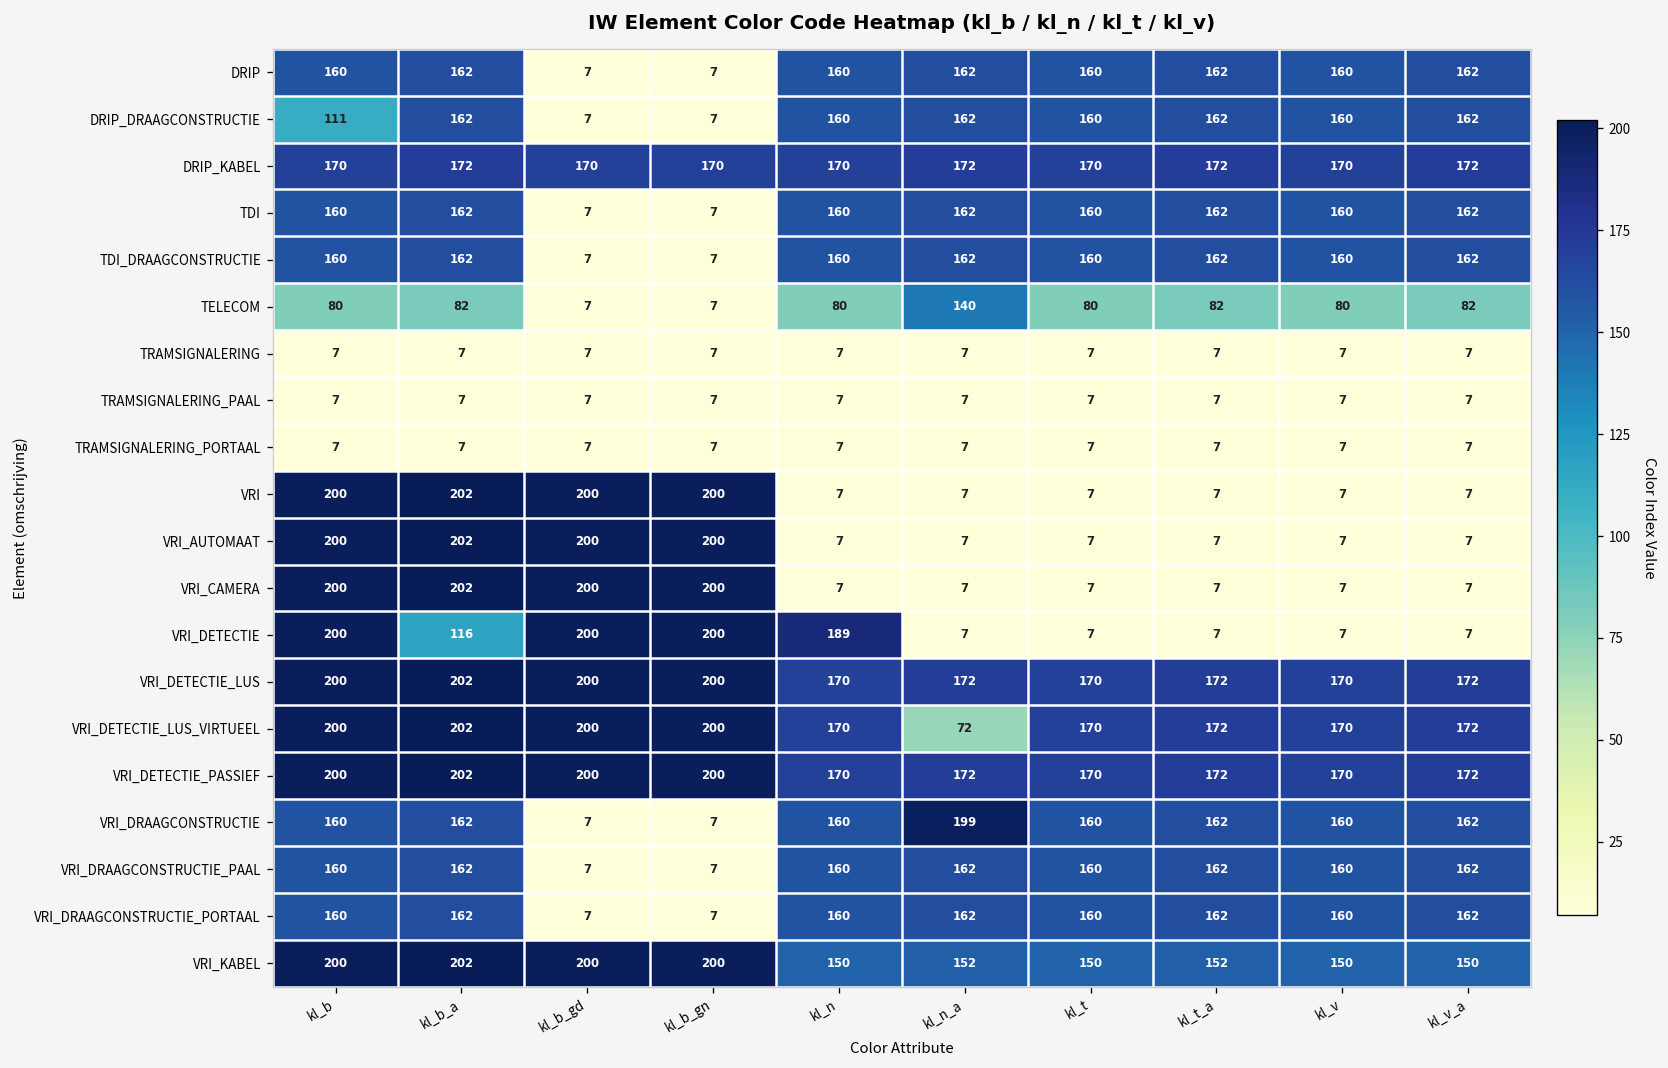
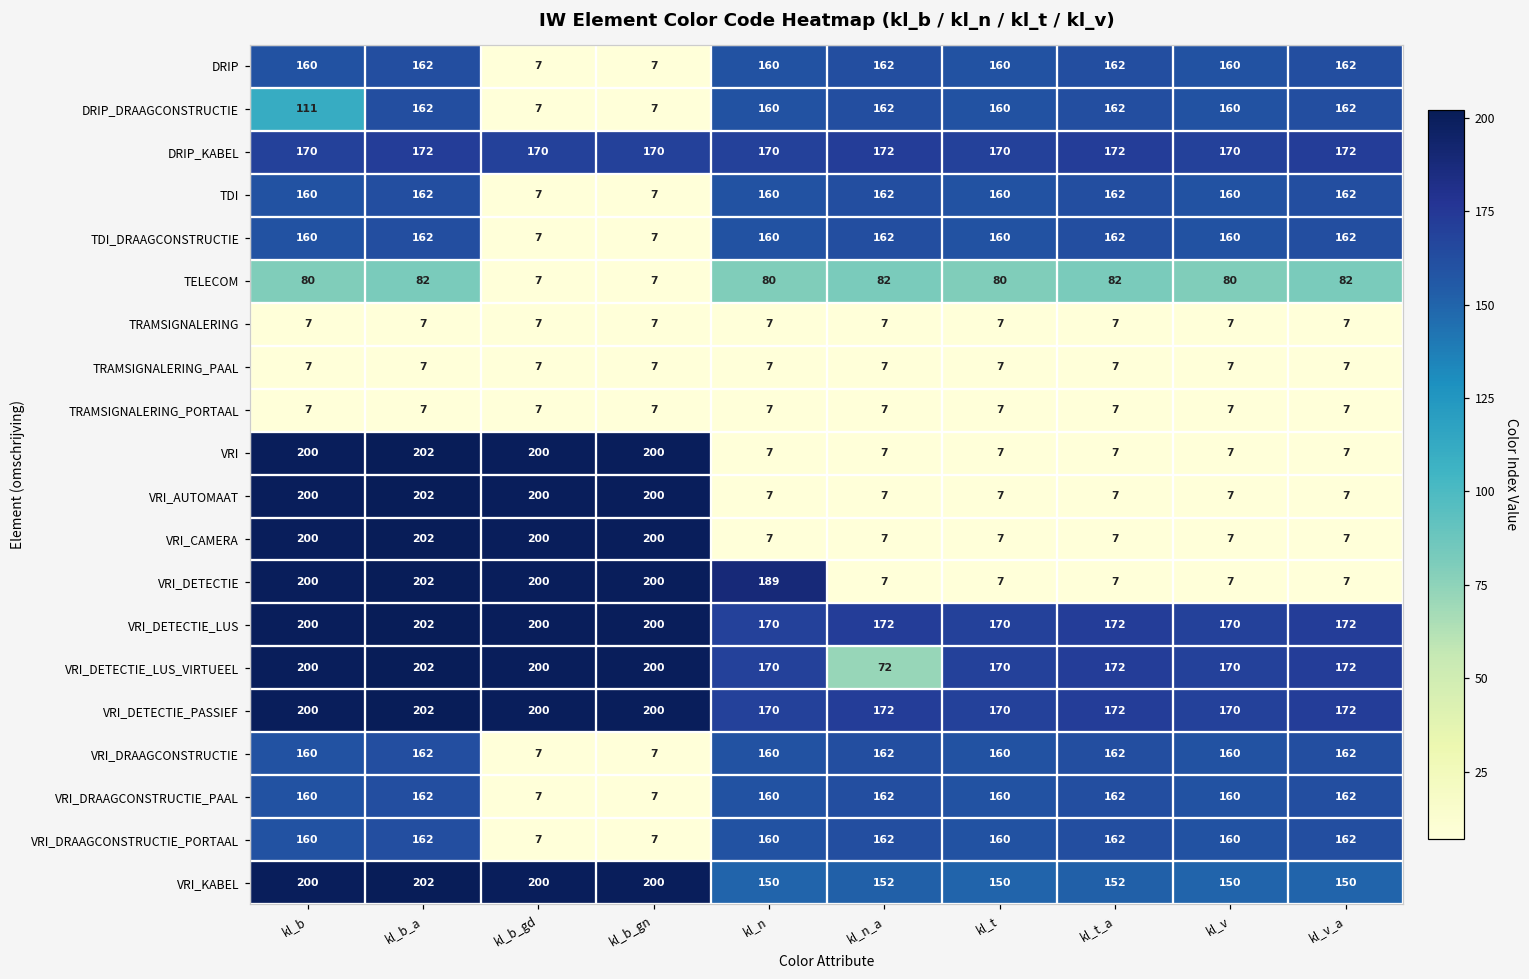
TELECOM, kl_n_a: 140 -> 82
VRI_DETECTIE, kl_b_a: 116 -> 202
VRI_DRAAGCONSTRUCTIE, kl_n_a: 199 -> 162
